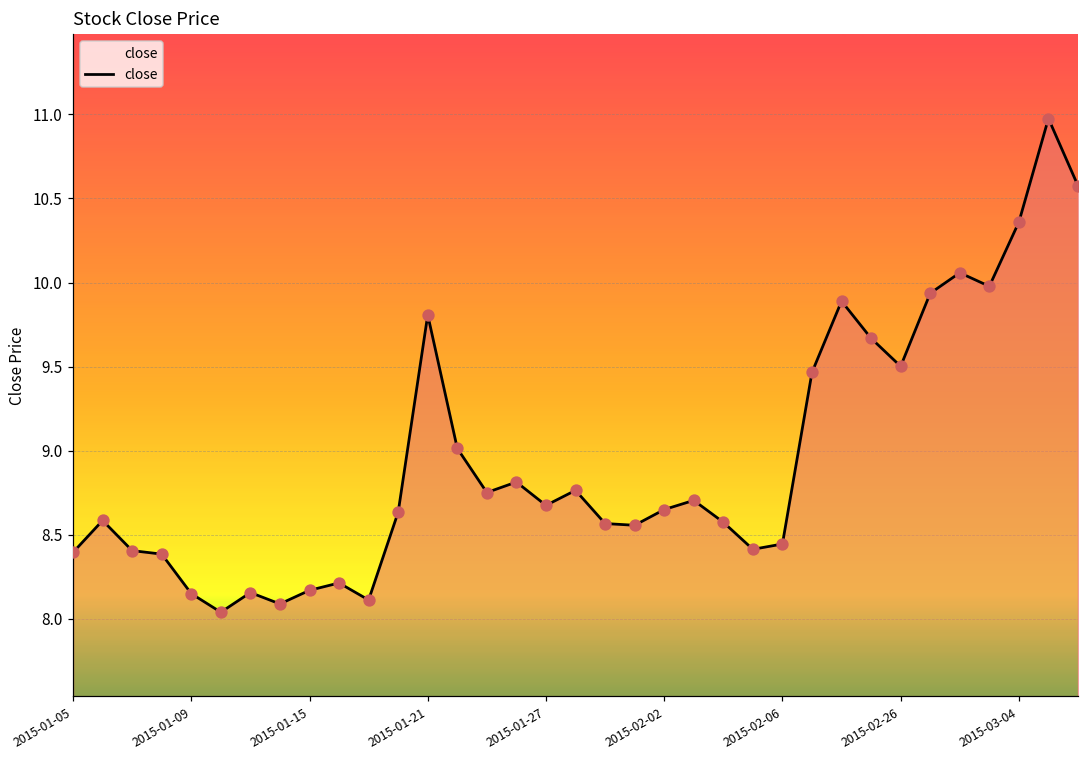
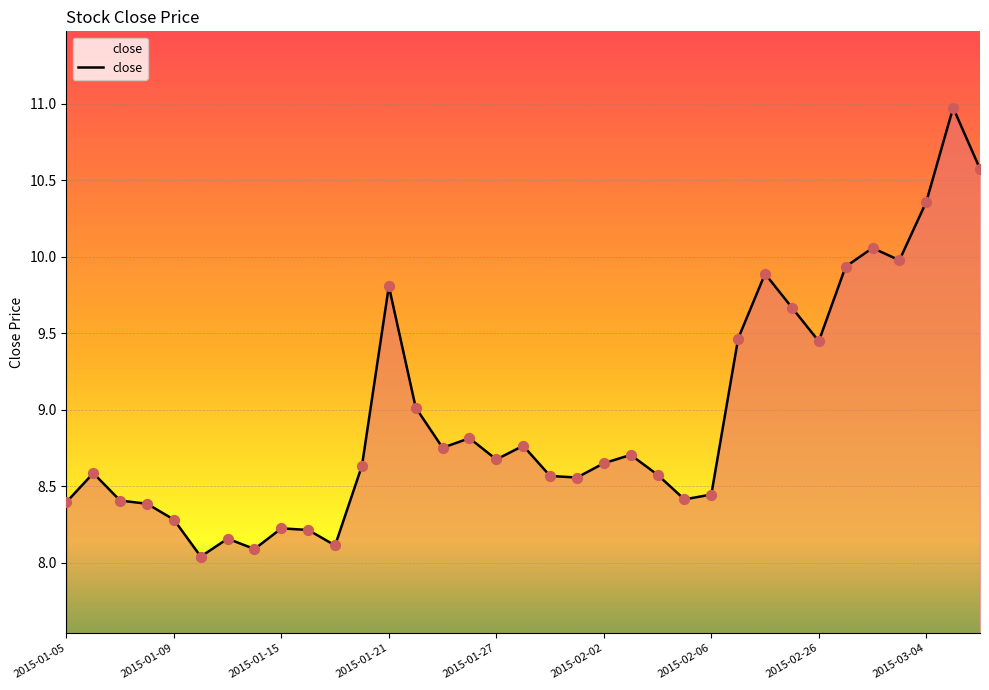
2015-01-09: 8.15 -> 8.28
2015-01-15: 8.17 -> 8.22
2015-02-26: 9.50 -> 9.45
